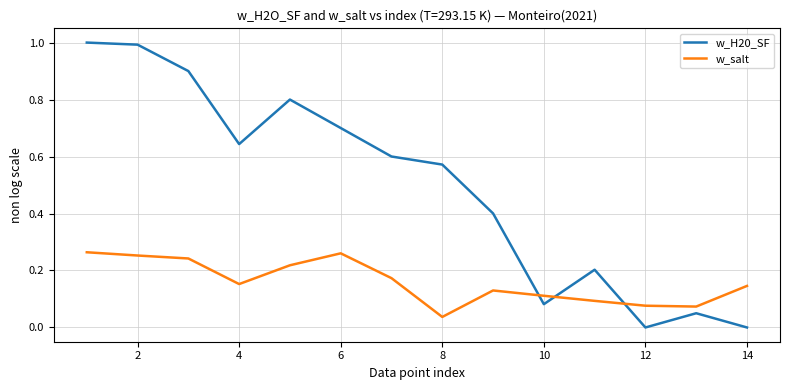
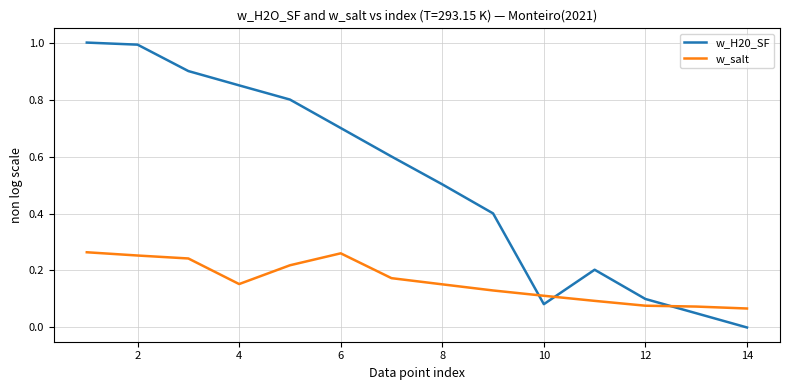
w_H20_SF, 4: 0.64 -> 0.85
w_H20_SF, 8: 0.57 -> 0.50
w_salt, 8: 0.04 -> 0.15
w_H20_SF, 12: 0.0 -> 0.1
w_salt, 14: 0.15 -> 0.07
